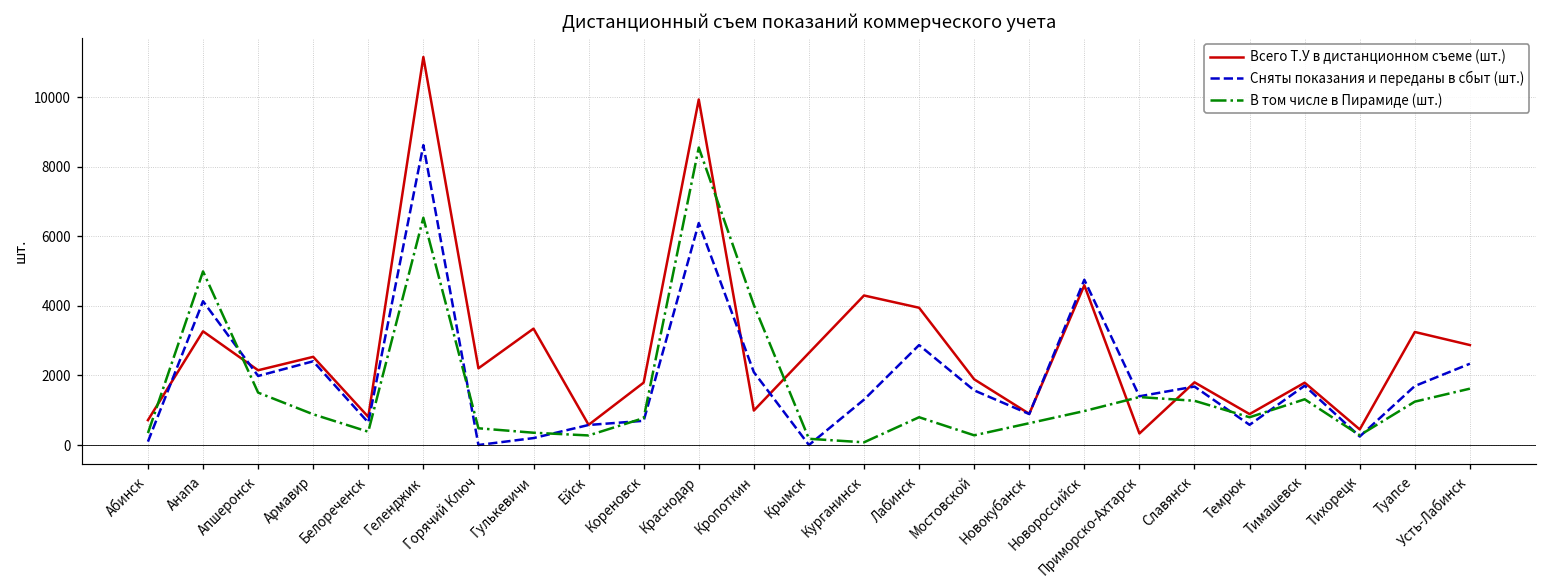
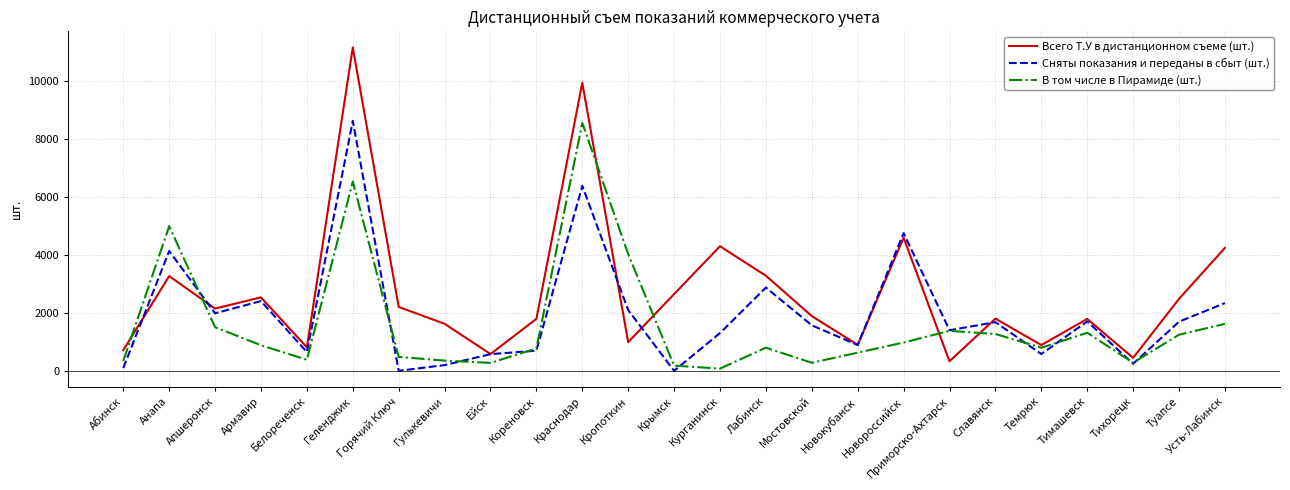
Всего Т.У в дистанционном съеме (шт.), Гулькевичи: 3300 -> 1600
Всего Т.У в дистанционном съеме (шт.), Лабинск: 3900 -> 3300
Всего Т.У в дистанционном съеме (шт.), Туапсе: 3300 -> 2500
Всего Т.У в дистанционном съеме (шт.), Усть-Лабинск: 2900 -> 4200
